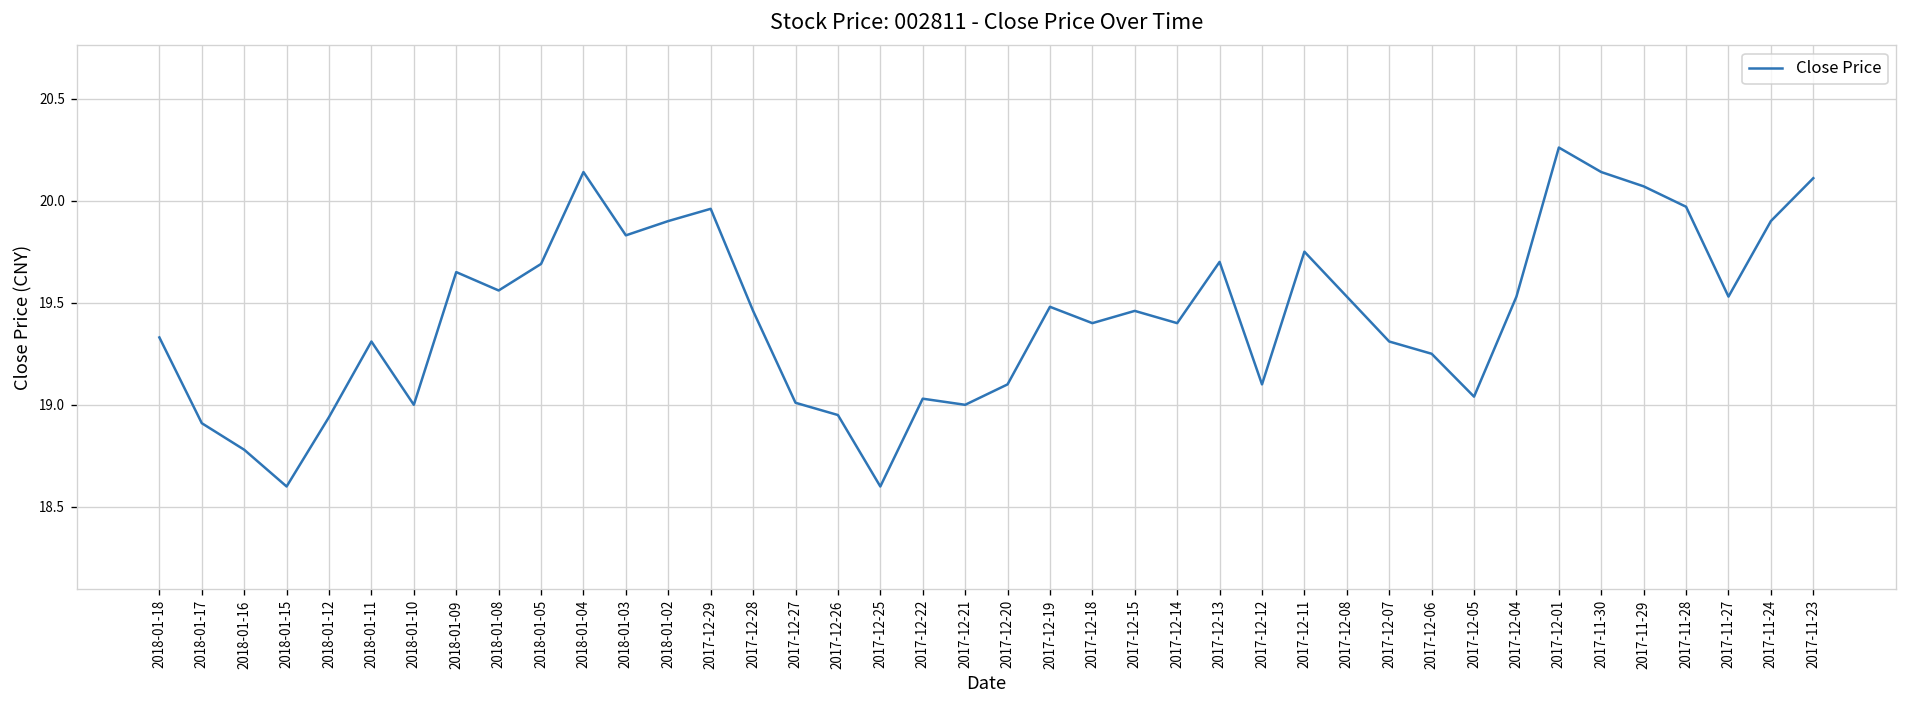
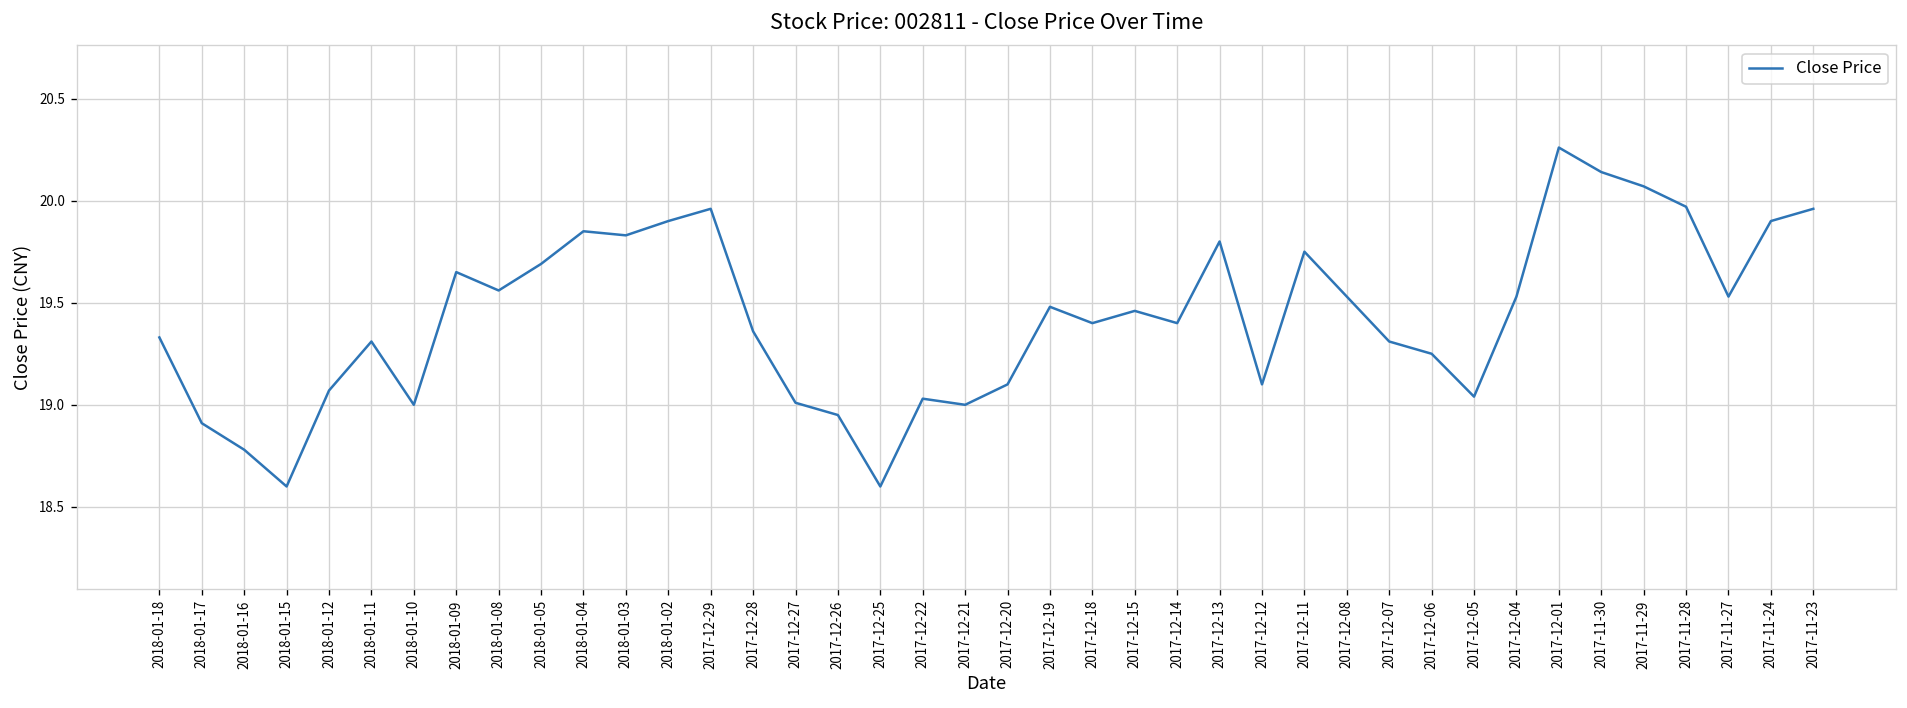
2018-01-12: 18.94 -> 19.07
2018-01-04: 20.14 -> 19.85
2017-12-28: 19.46 -> 19.36
2017-12-13: 19.7 -> 19.8
2017-11-23: 20.11 -> 19.96
